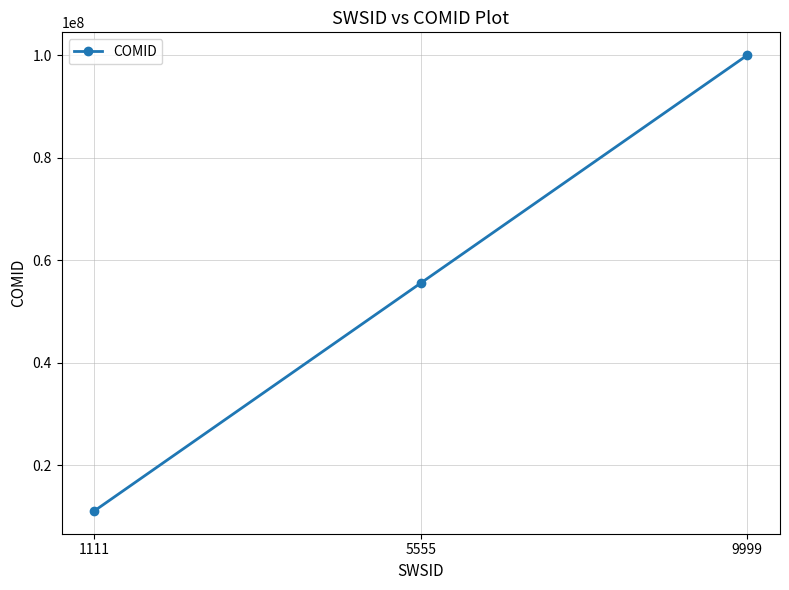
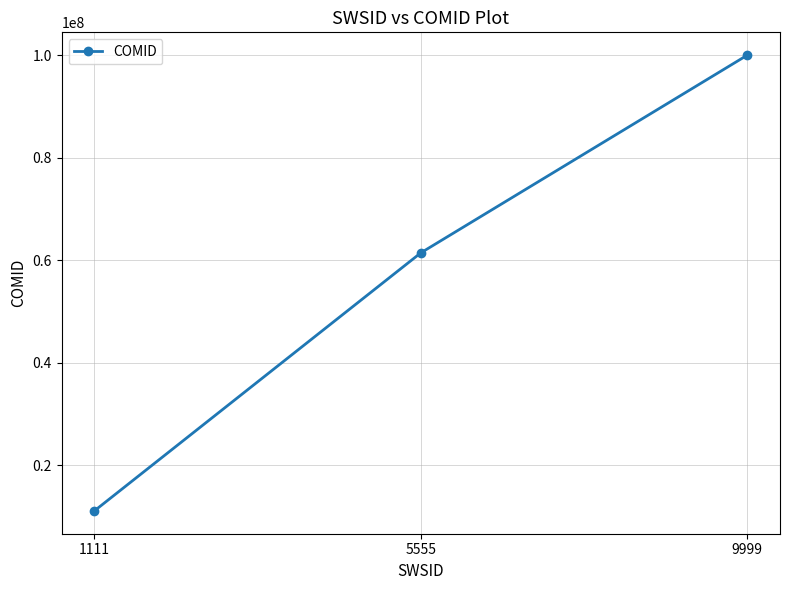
5555: 56000000 -> 61000000
